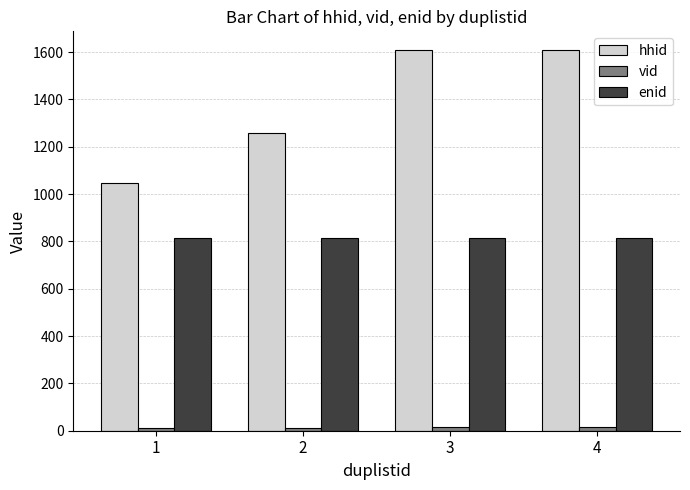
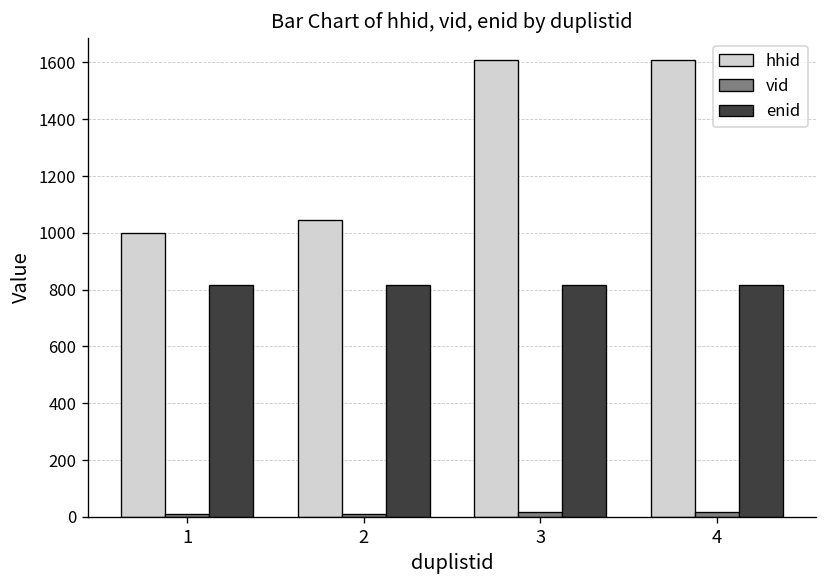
hhid, 1: 1050 -> 1000
hhid, 2: 1260 -> 1050
